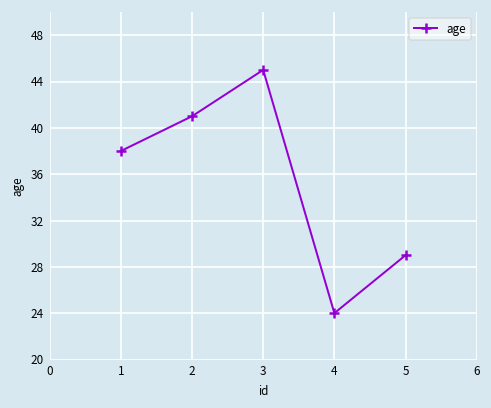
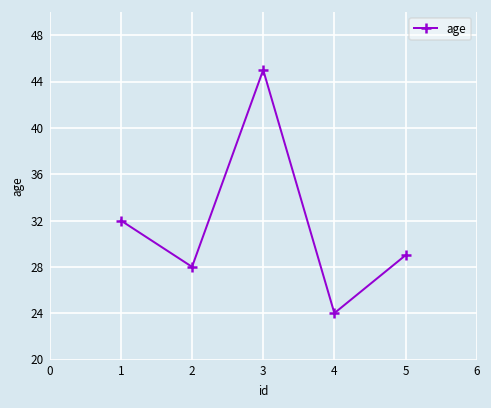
1: 38 -> 32
2: 41 -> 28
